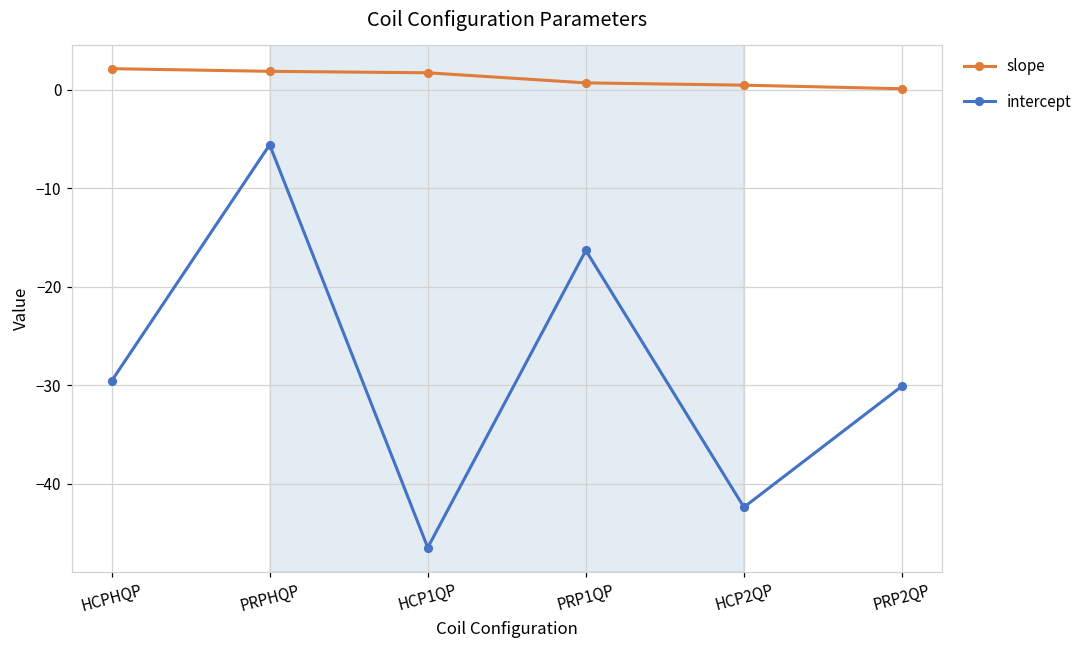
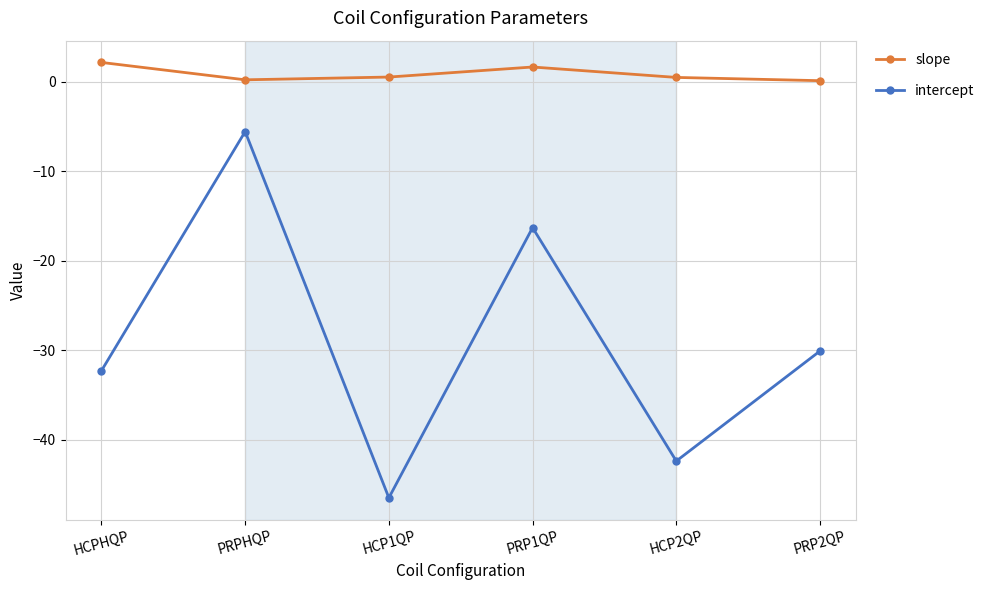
intercept, HCPHQP: -30 -> -32
slope, PRPHQP: 2 -> 0
slope, HCP1QP: 2 -> 1
slope, PRP1QP: 1 -> 2
